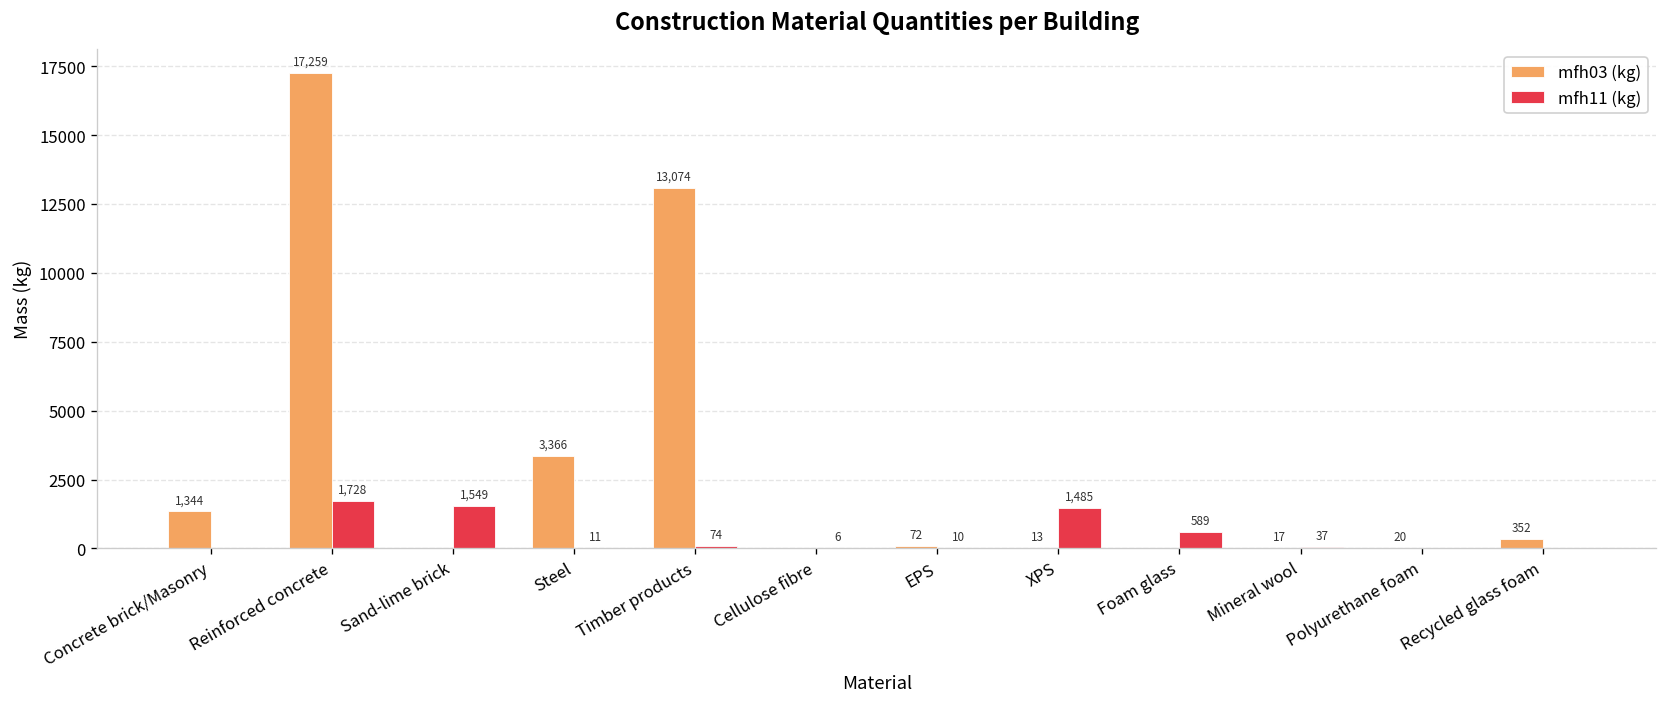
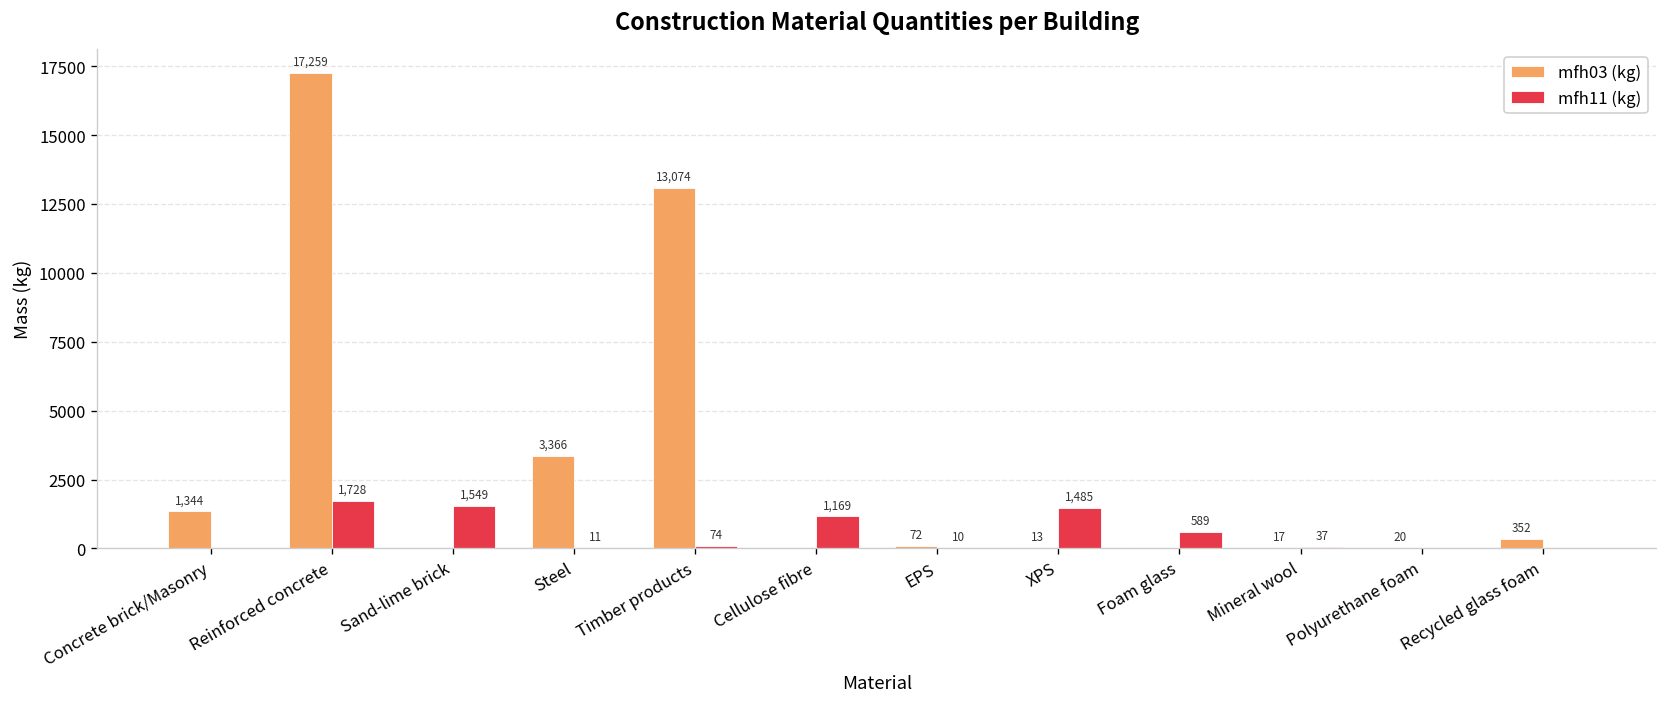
mfh11 (kg), Cellulose fibre: 6 -> 1,169
